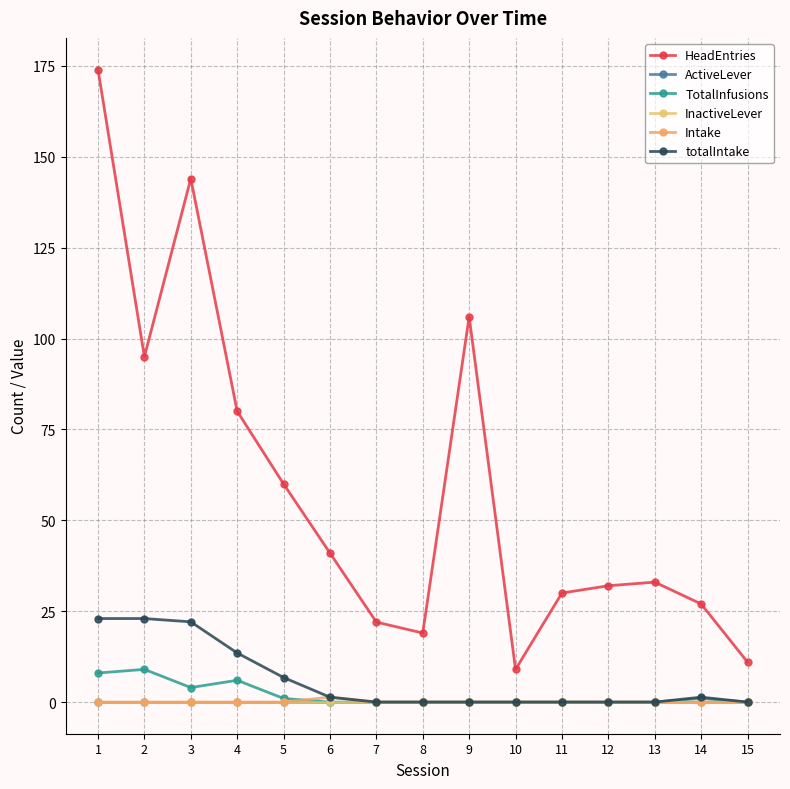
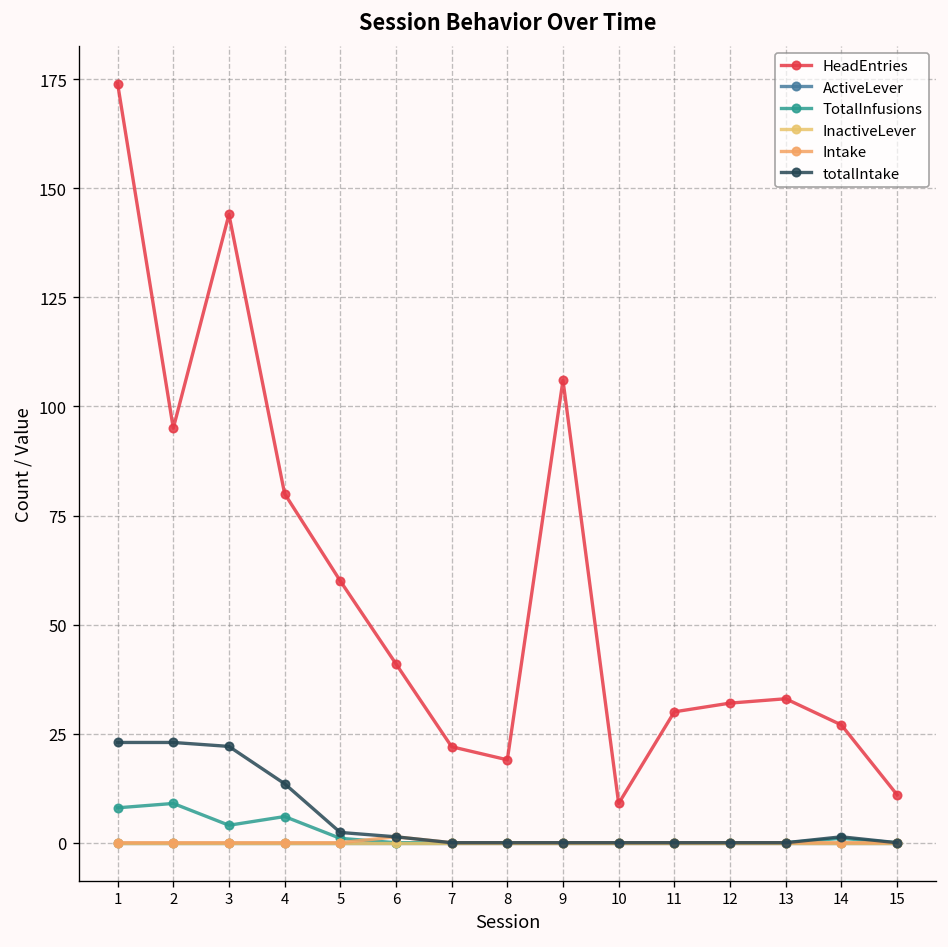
totalIntake, 5: 7 -> 2
